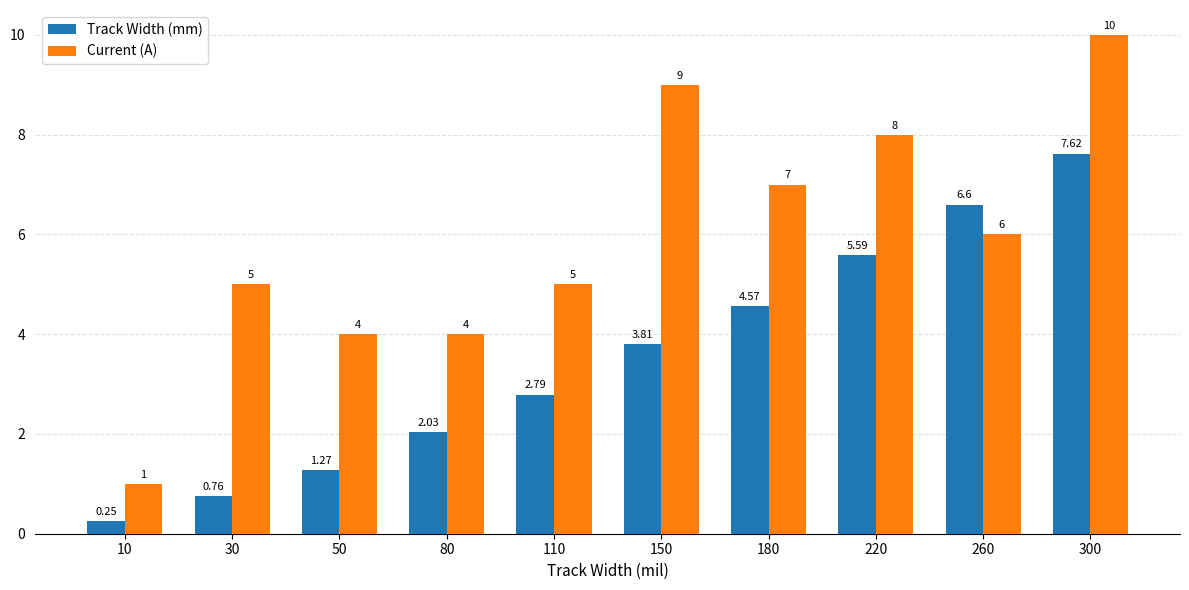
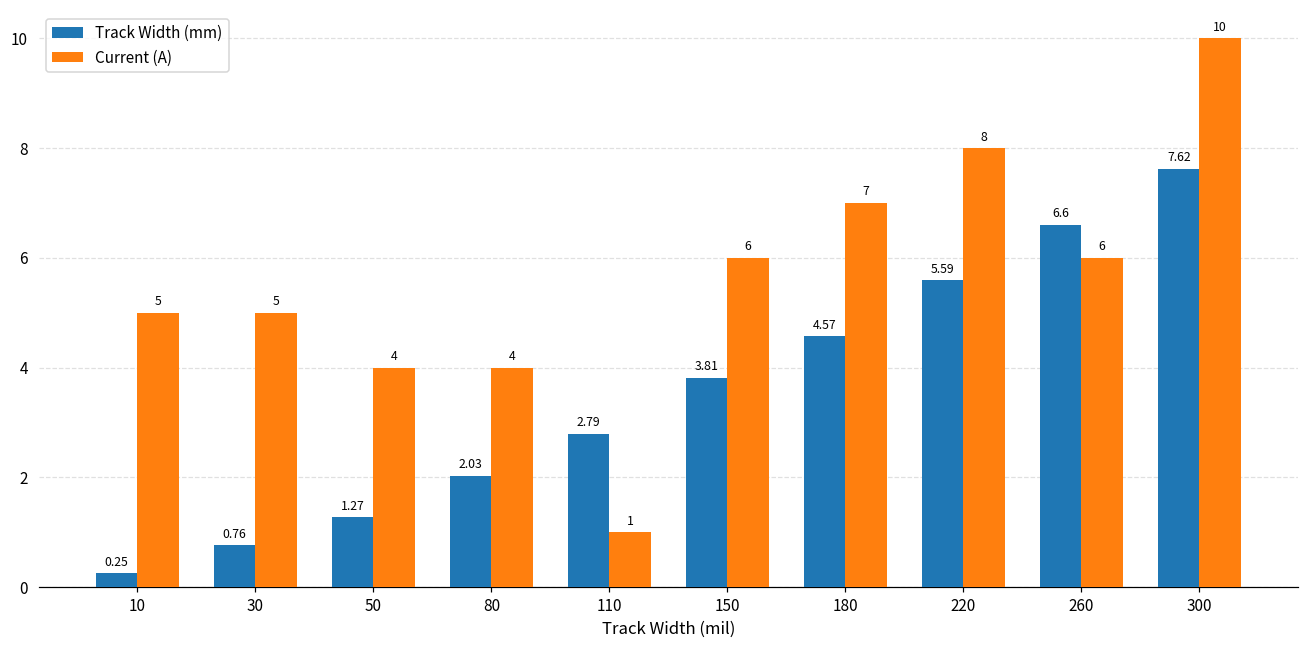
Current (A), 10: 1 -> 5
Current (A), 110: 5 -> 1
Current (A), 150: 9 -> 6
